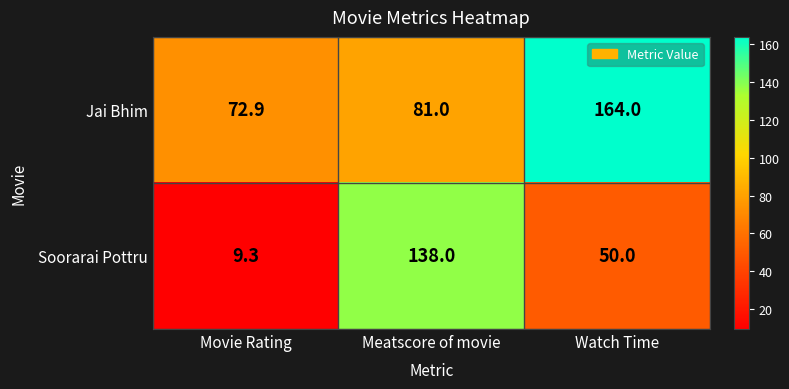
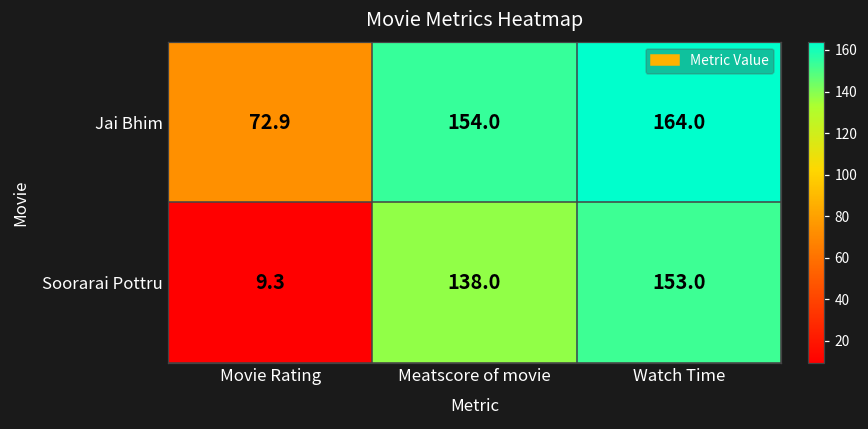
Jai Bhim, Meatscore of movie: 81.0 -> 154.0
Soorarai Pottru, Watch Time: 50.0 -> 153.0
